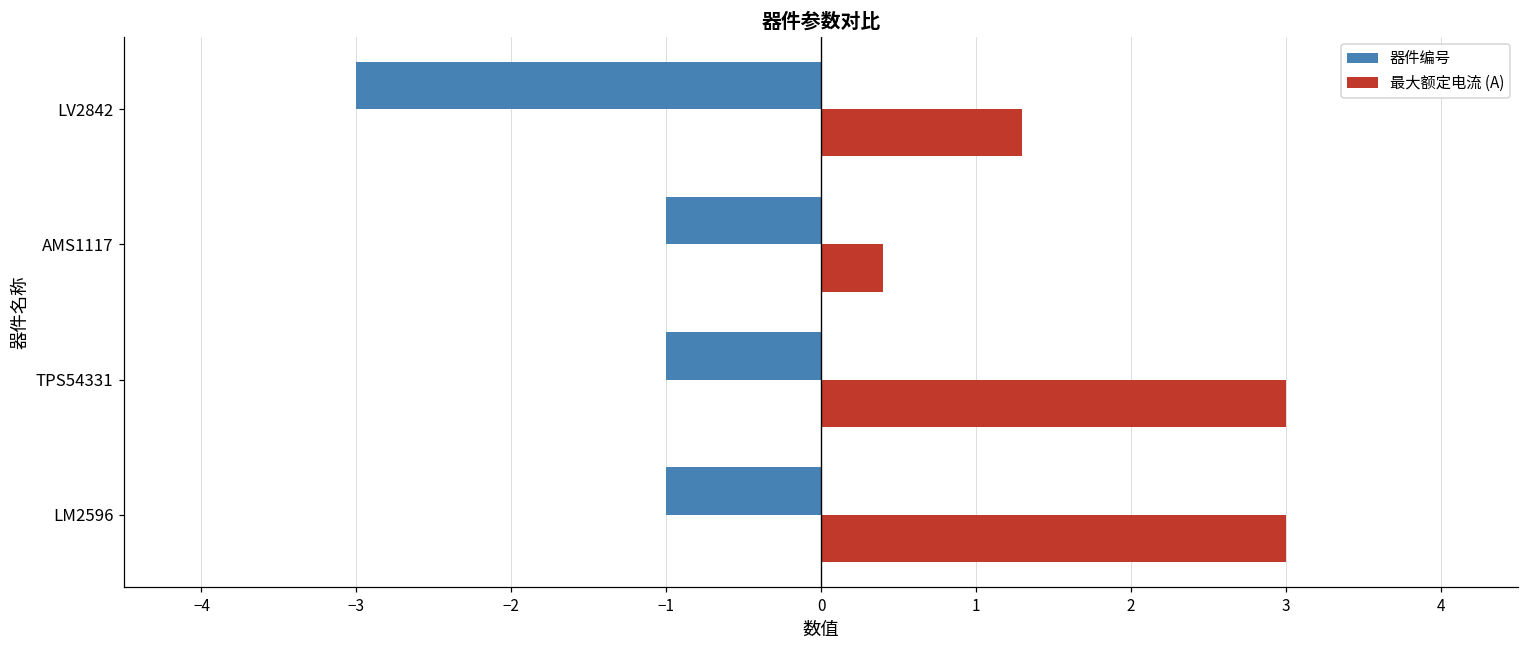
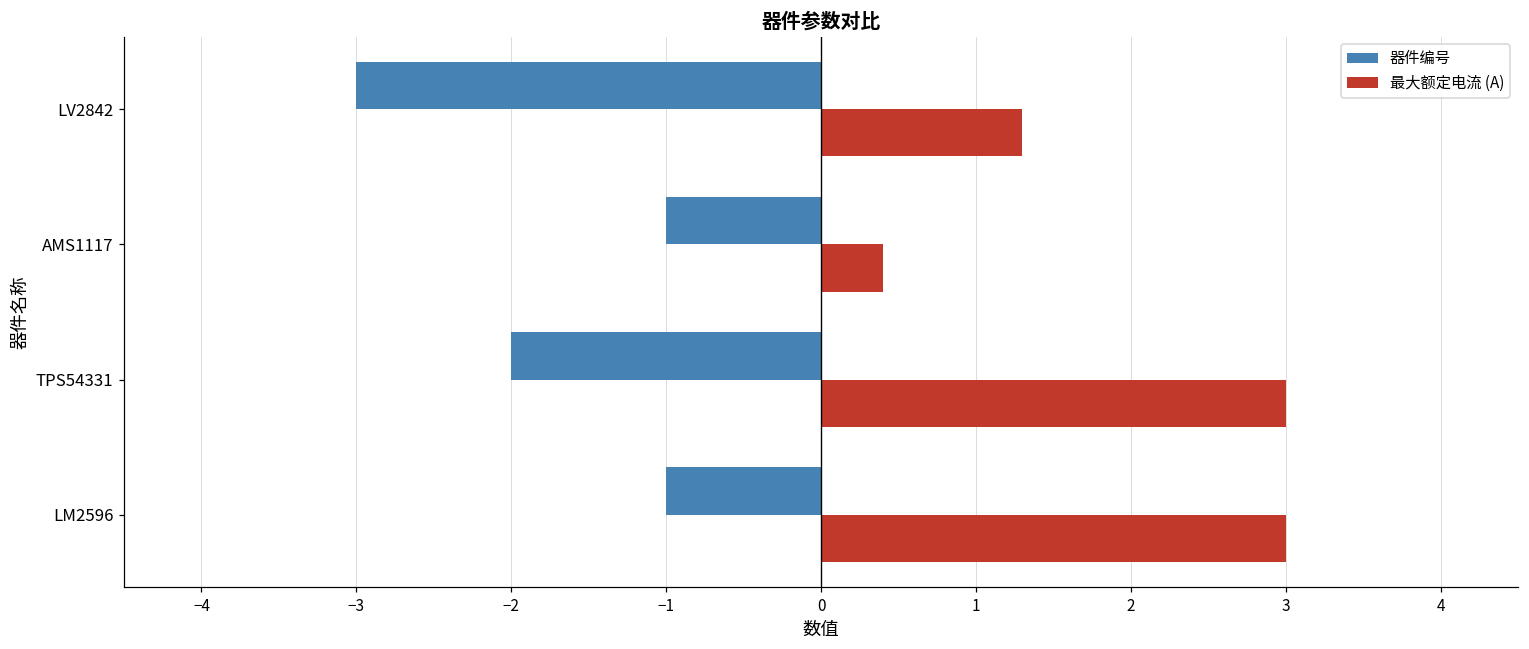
器件编号, TPS54331: -1.00 -> -2.00
